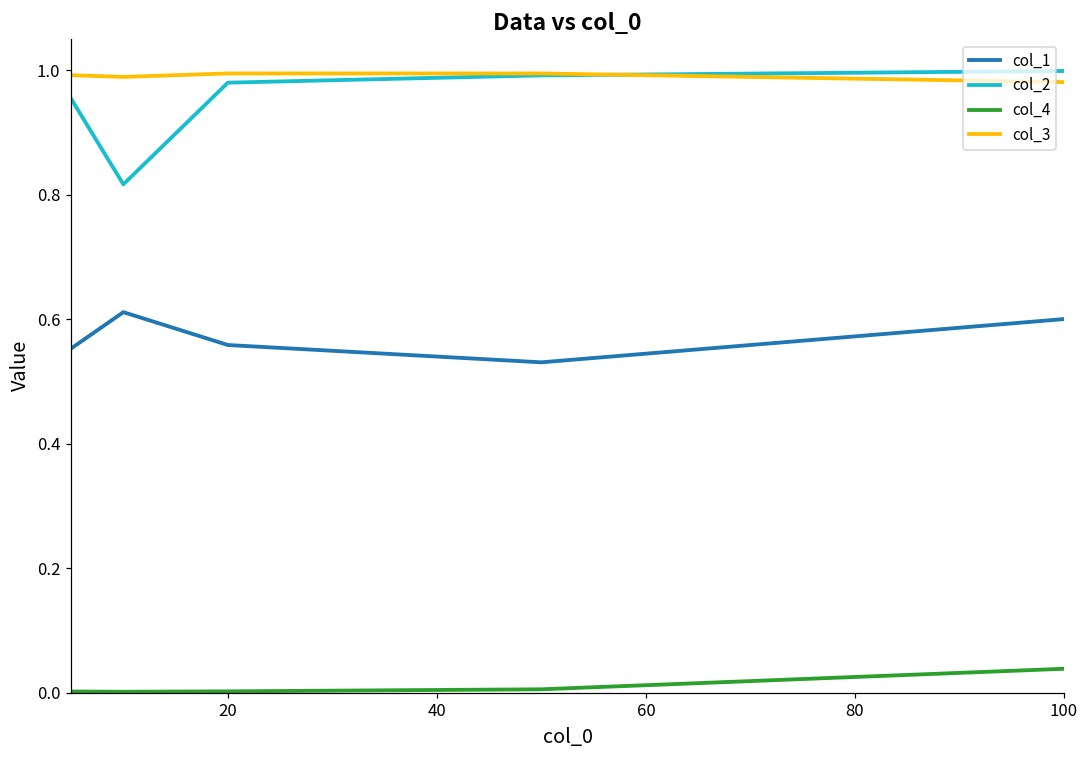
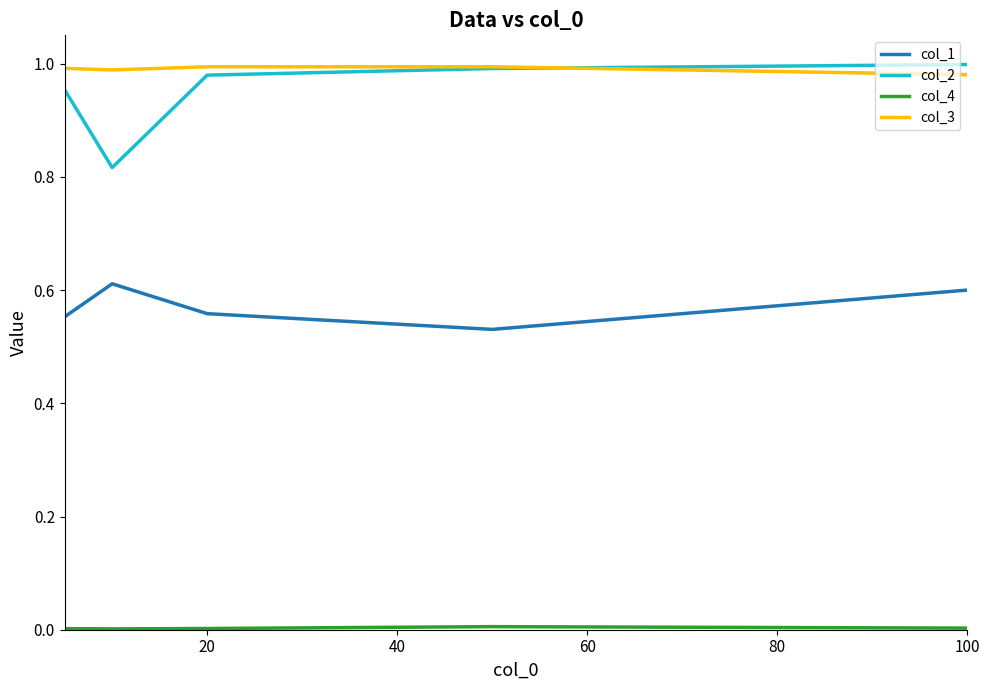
col_4, 100: 0.04 -> 0.00
